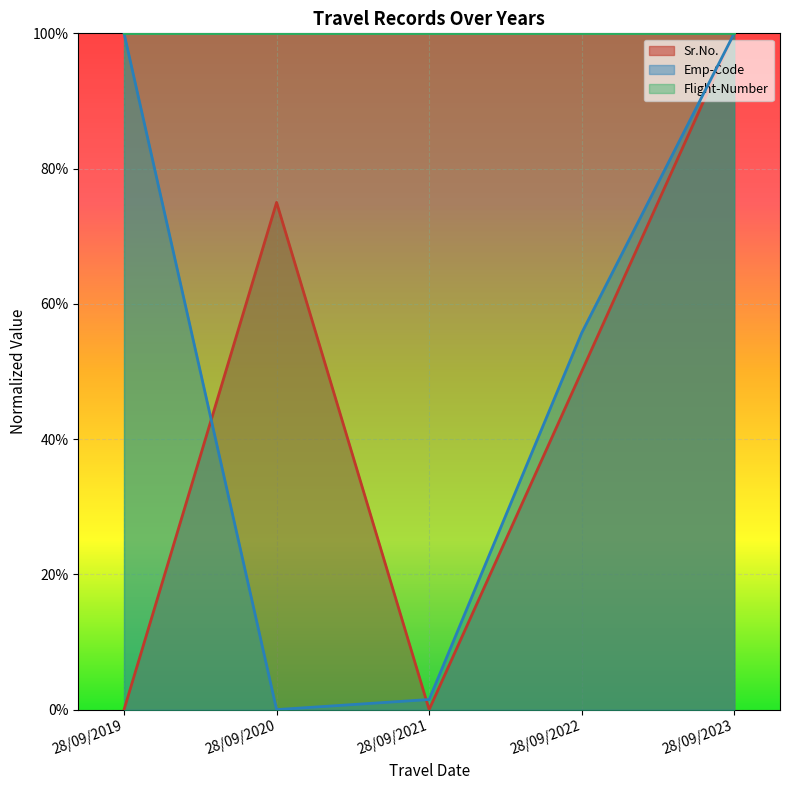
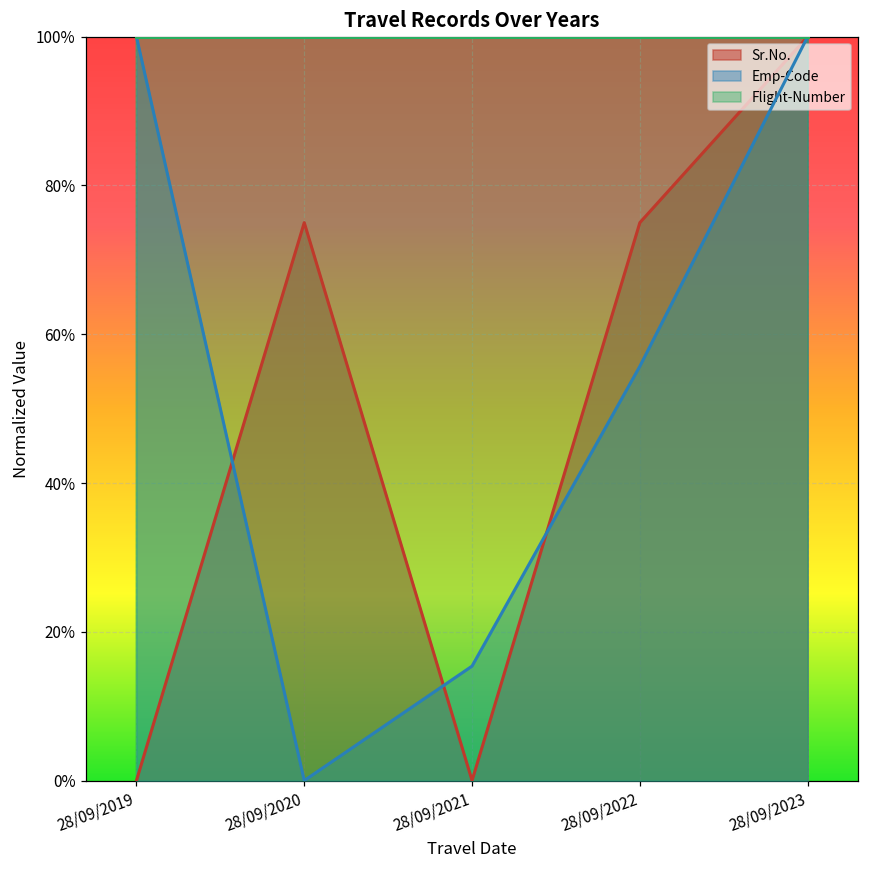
Emp-Code, 28/09/2021: 1% -> 15%
Sr.No., 28/09/2022: 50% -> 75%
